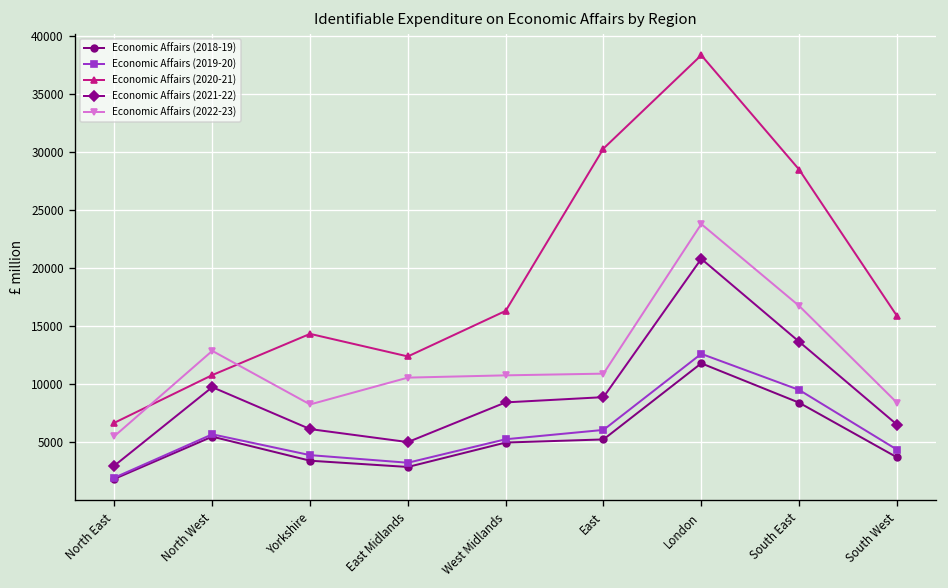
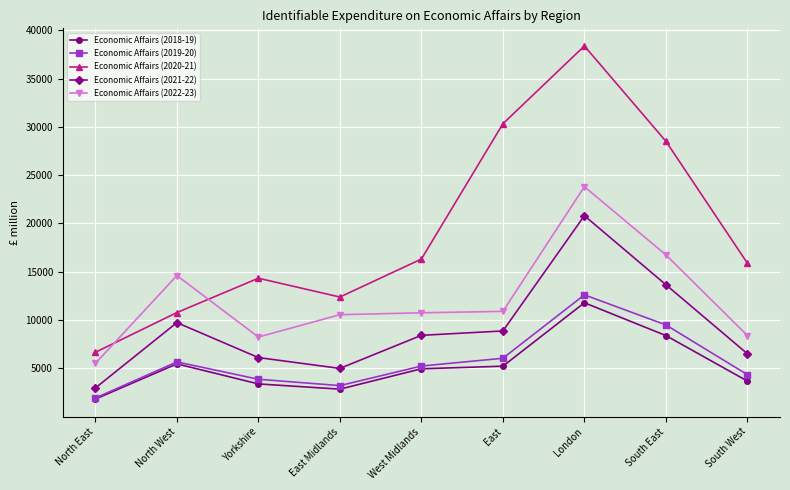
Economic Affairs (2022-23), North West: 13000 -> 15000
